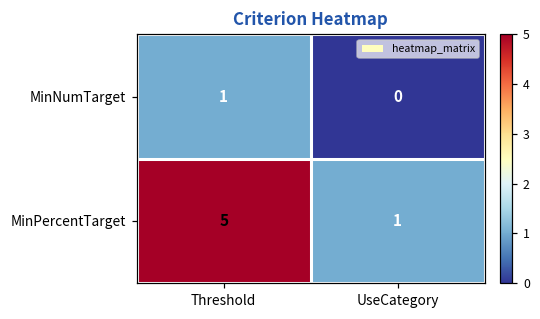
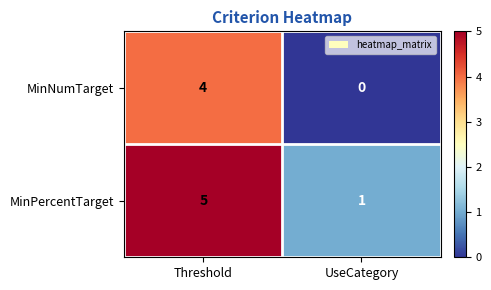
MinNumTarget, Threshold: 1 -> 4
